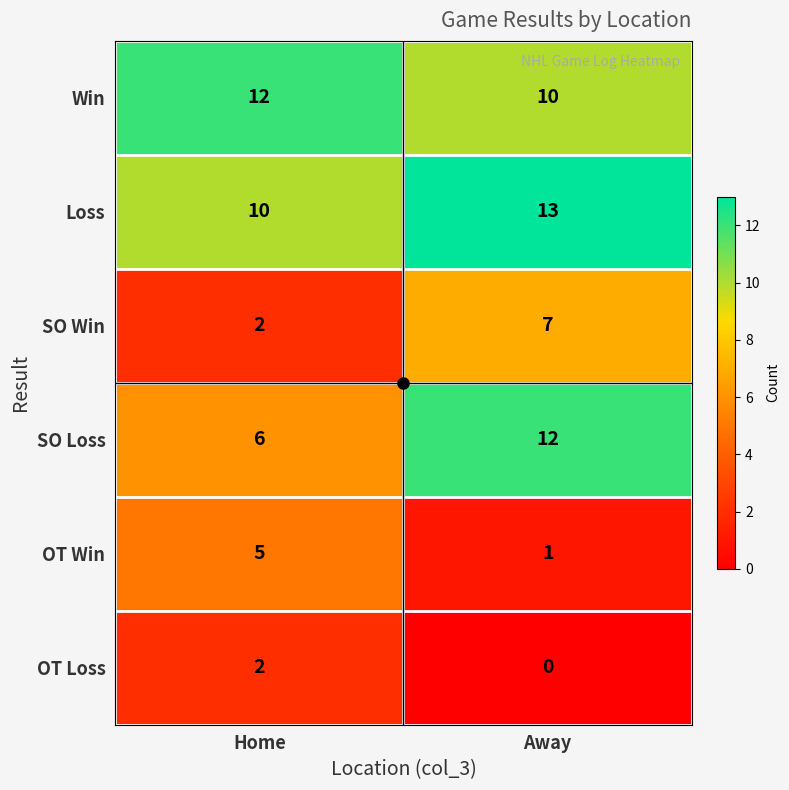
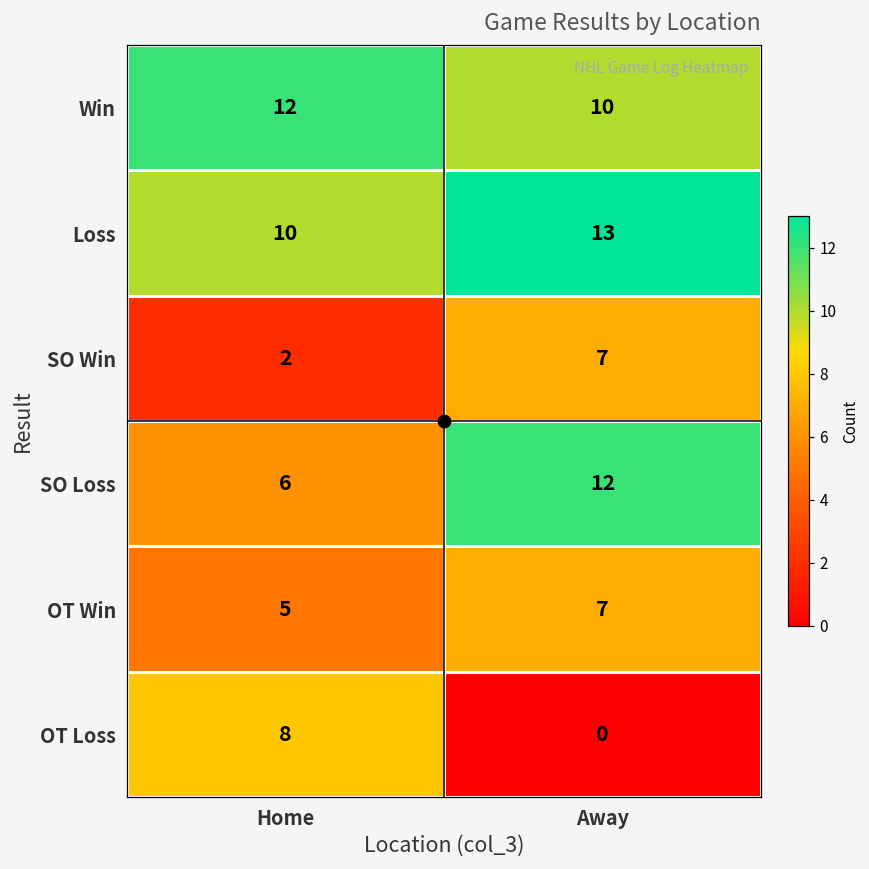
OT Win, Away: 1 -> 7
OT Loss, Home: 2 -> 8
